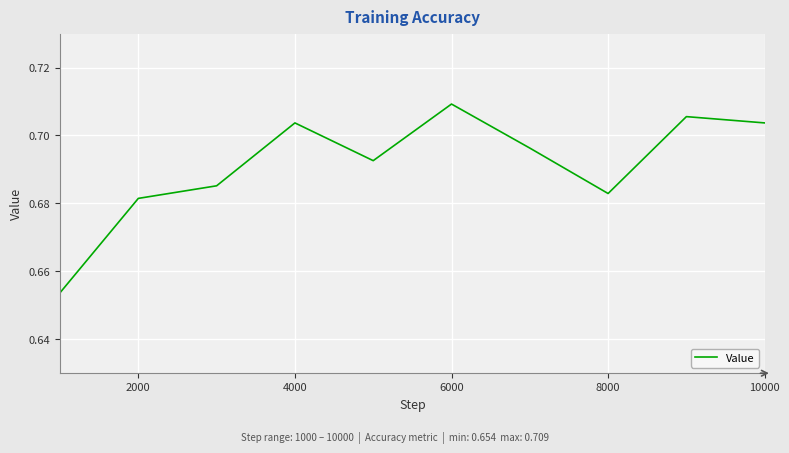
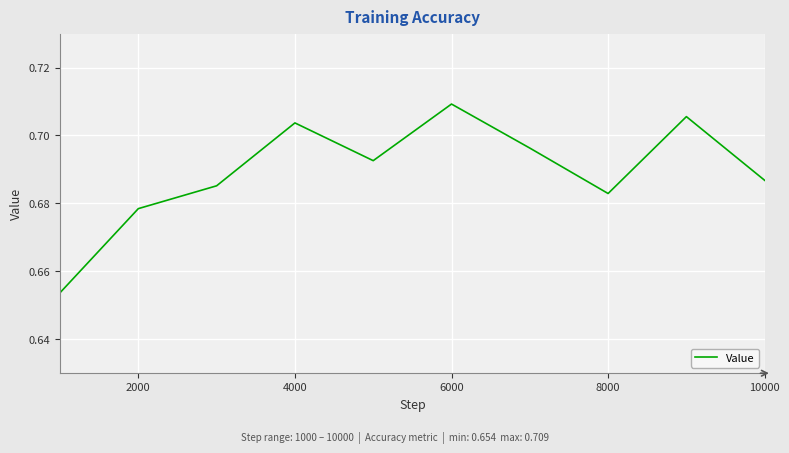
2000: 0.681 -> 0.678
10000: 0.704 -> 0.687
